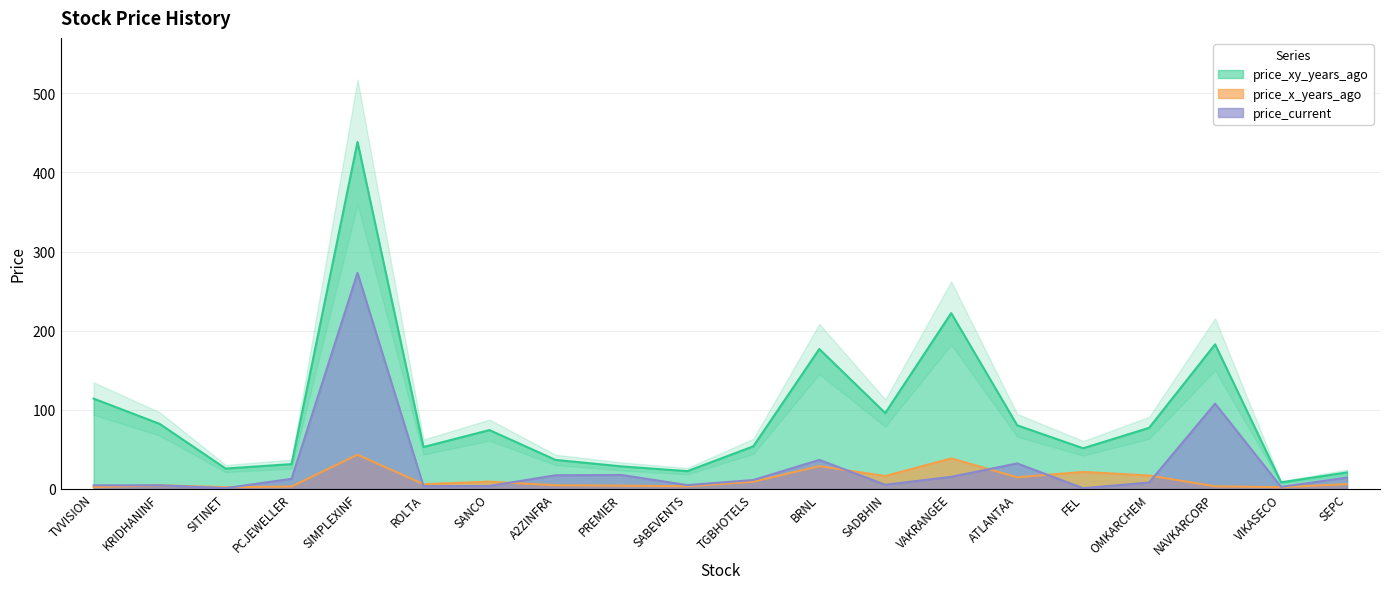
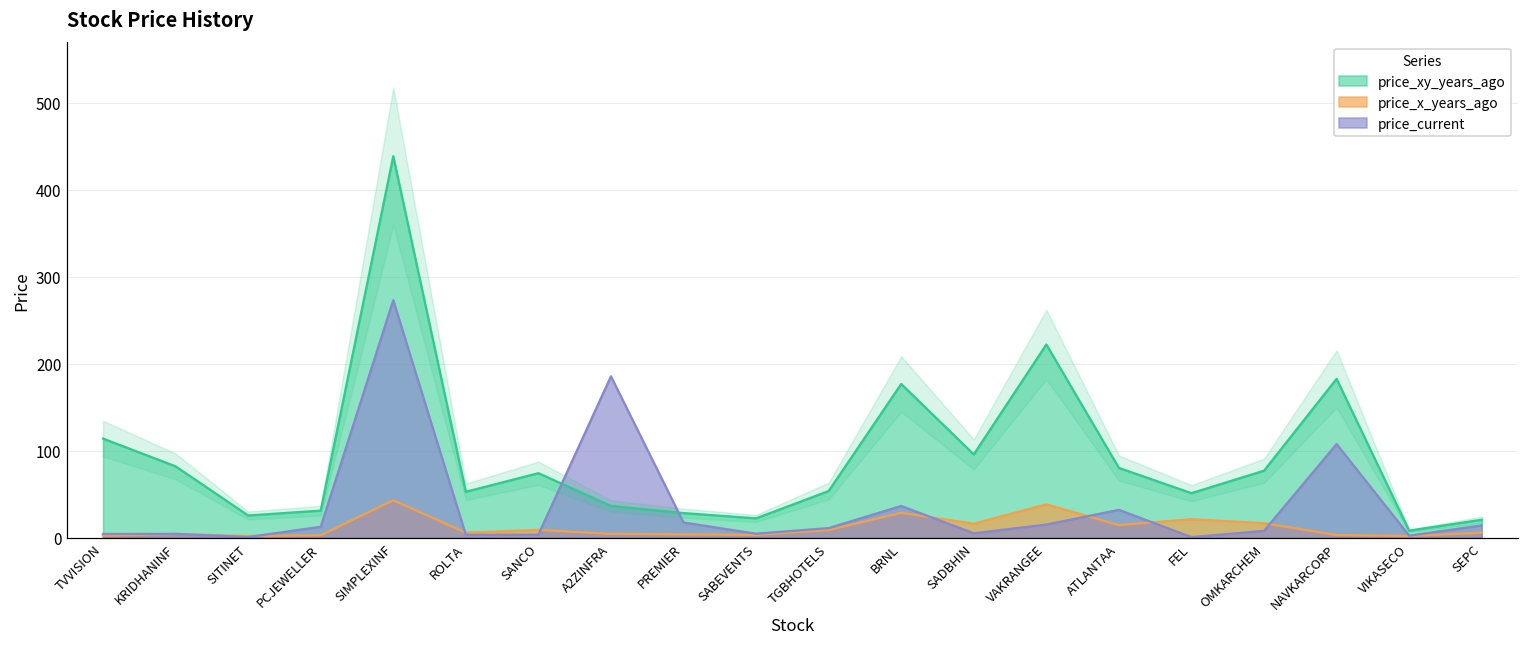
price_current, A2ZINFRA: 20 -> 190
